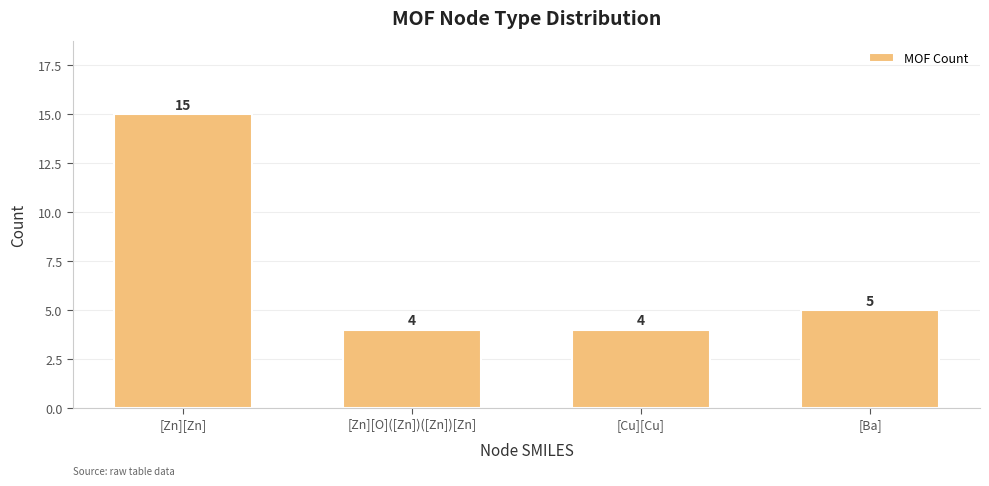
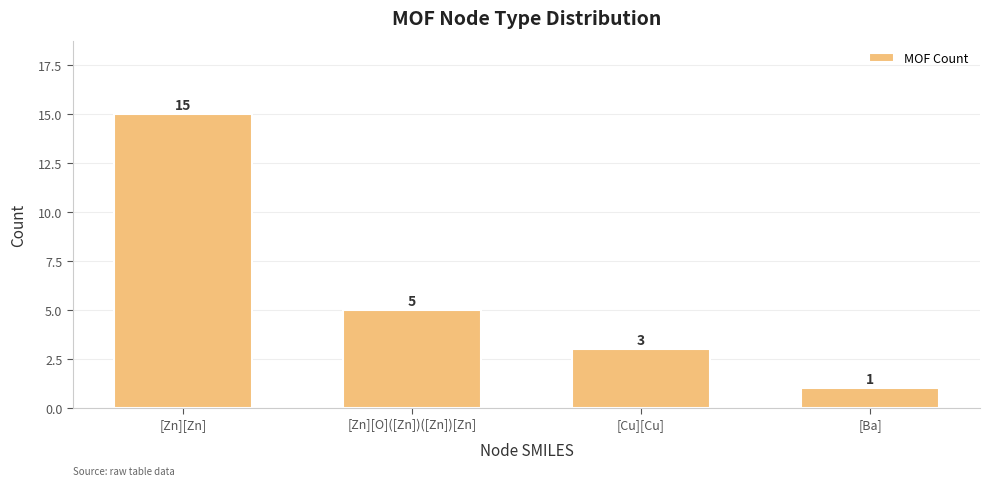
[Zn][O]([Zn])([Zn])[Zn]: 4 -> 5
[Cu][Cu]: 4 -> 3
[Ba]: 5 -> 1
